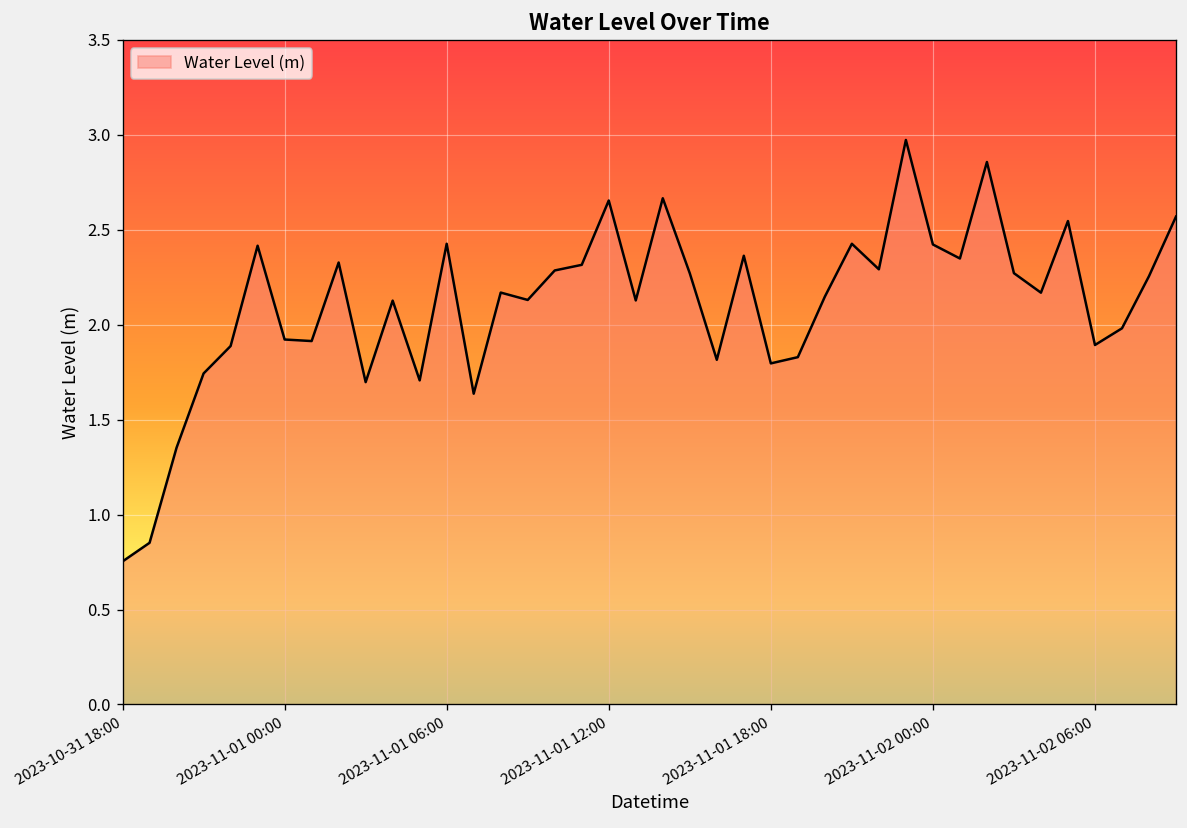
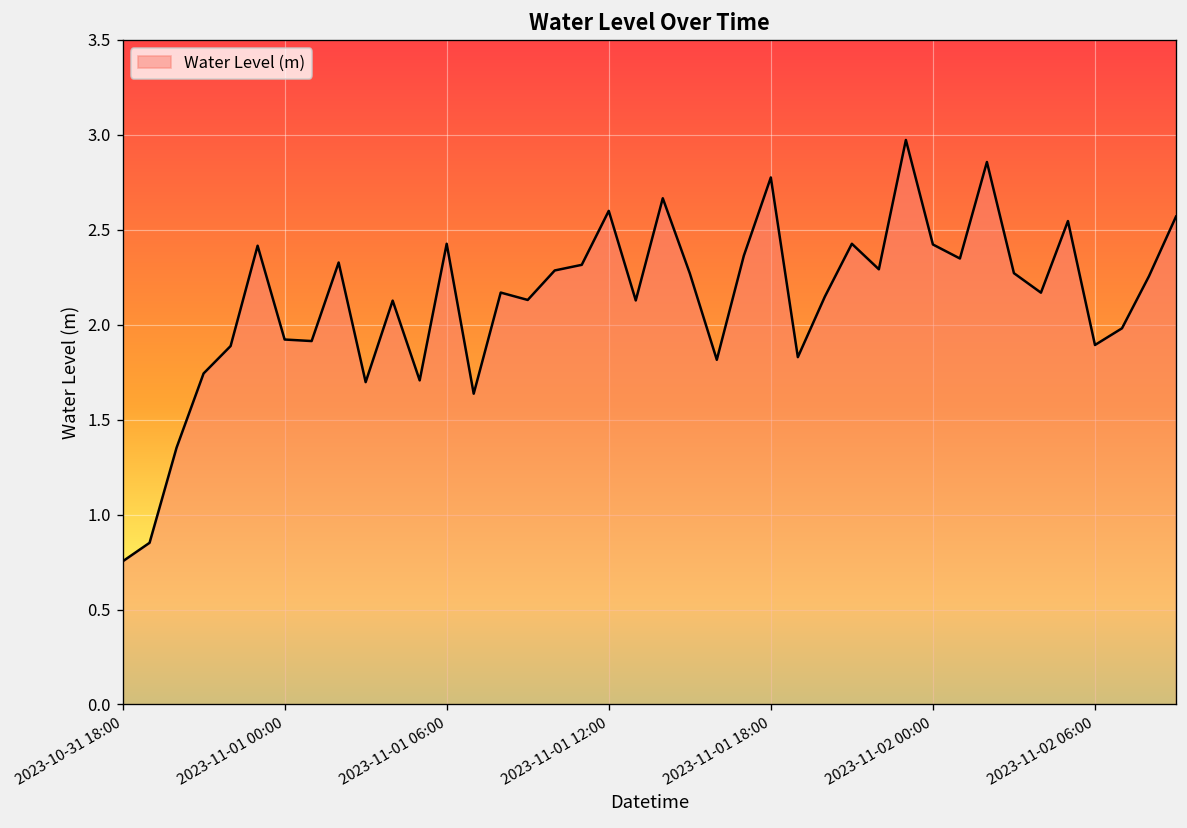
2023-11-01 12:00: 2.65 -> 2.60
2023-11-01 18:00: 1.80 -> 2.78
